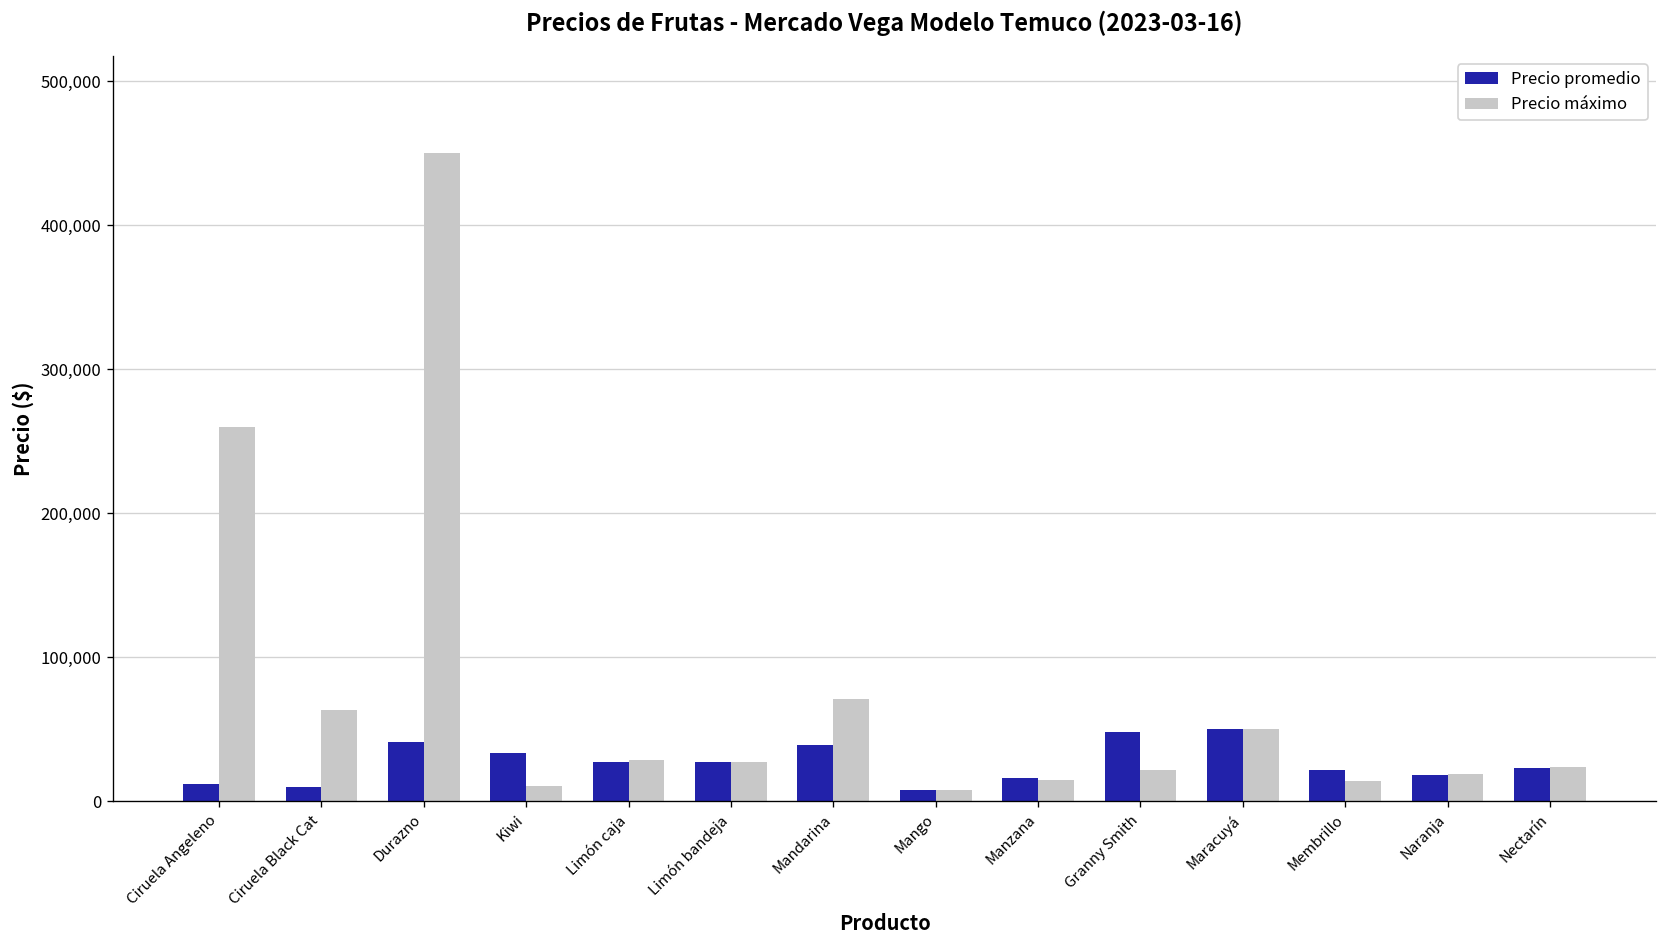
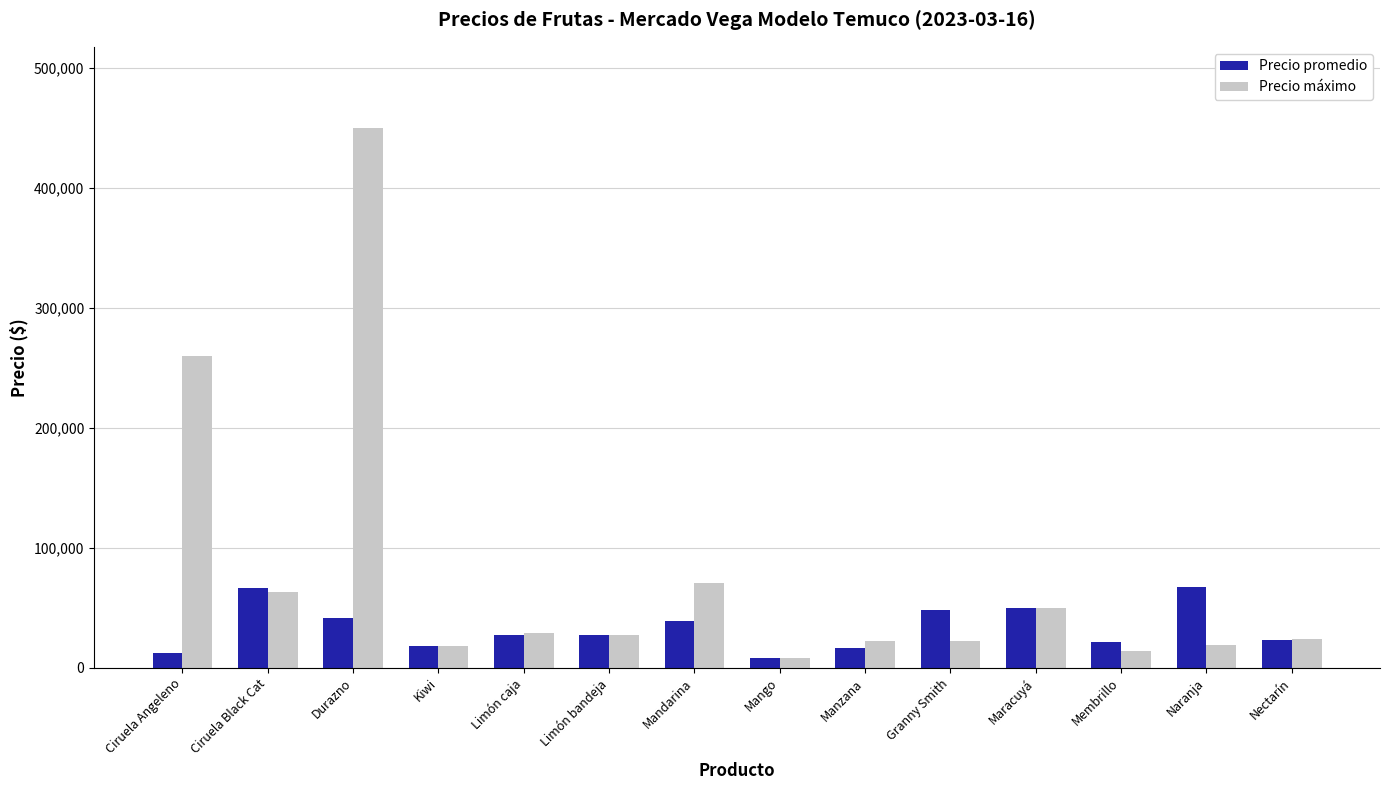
Precio promedio, Ciruela Black Cat: 10,000 -> 66,000
Precio promedio, Kiwi: 34,000 -> 18,000
Precio máximo, Kiwi: 11,000 -> 18,000
Precio máximo, Manzana: 15,000 -> 22,000
Precio promedio, Naranja: 18,000 -> 67,000
